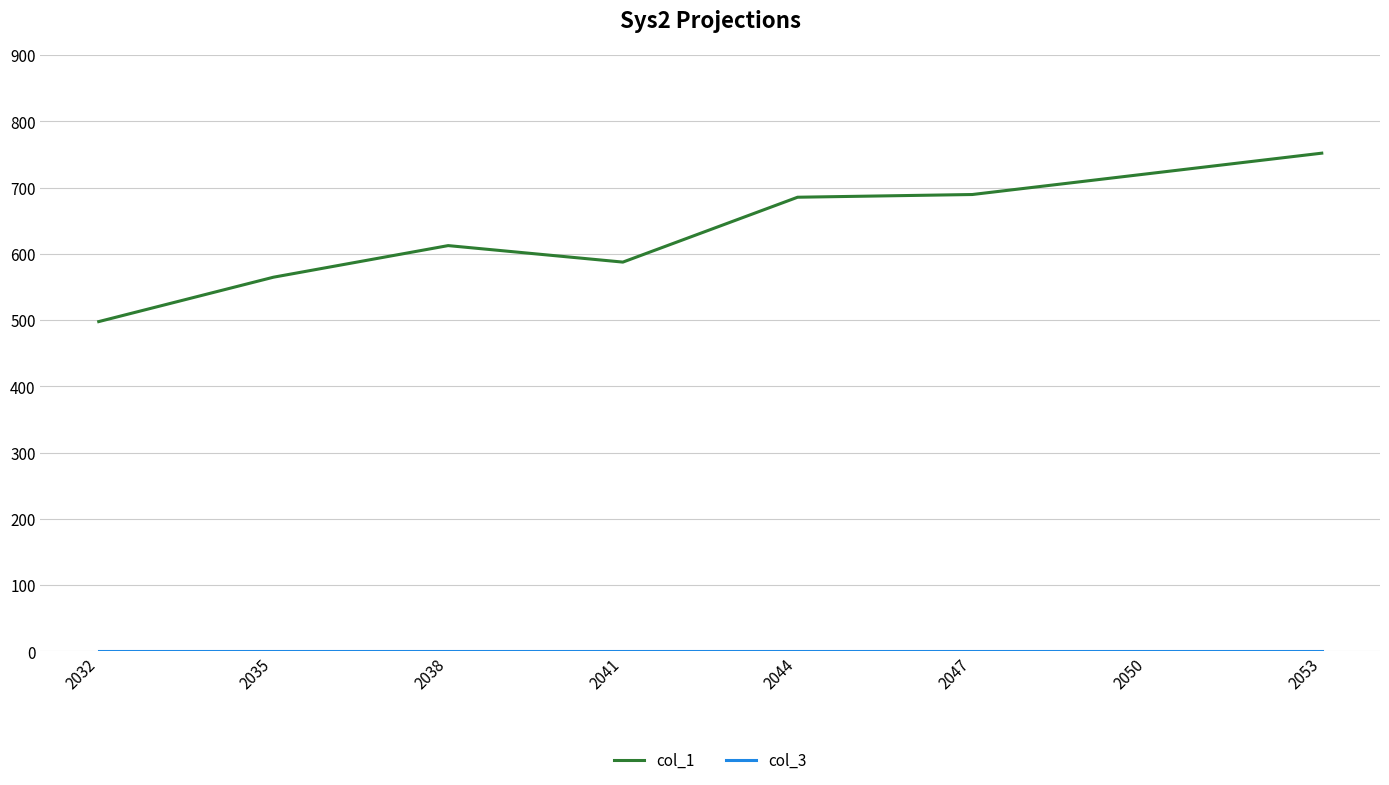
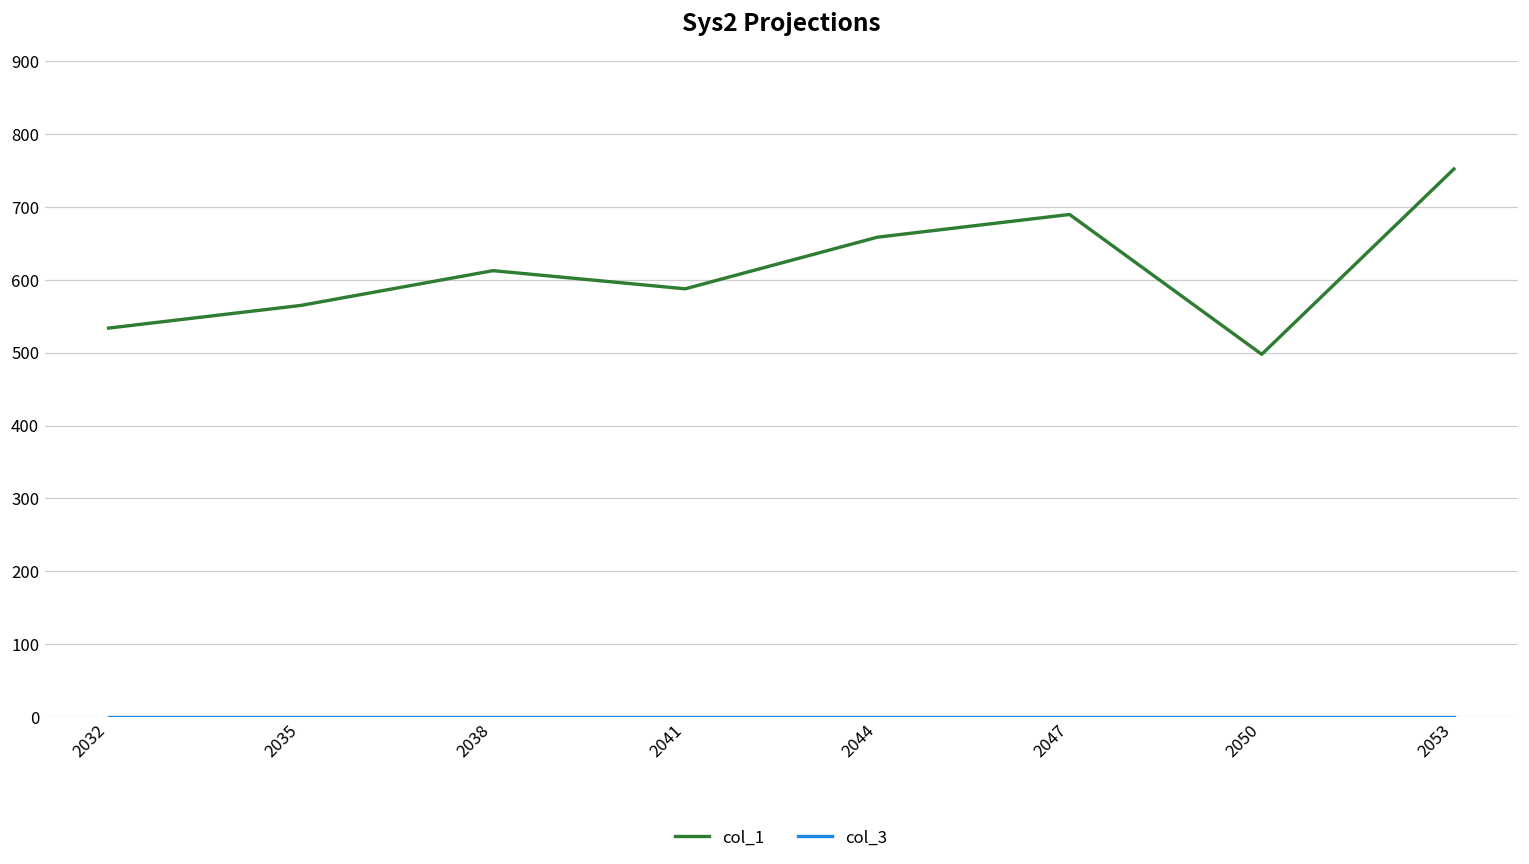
col_1, 2032: 500 -> 530
col_1, 2044: 690 -> 660
col_1, 2050: 720 -> 500
